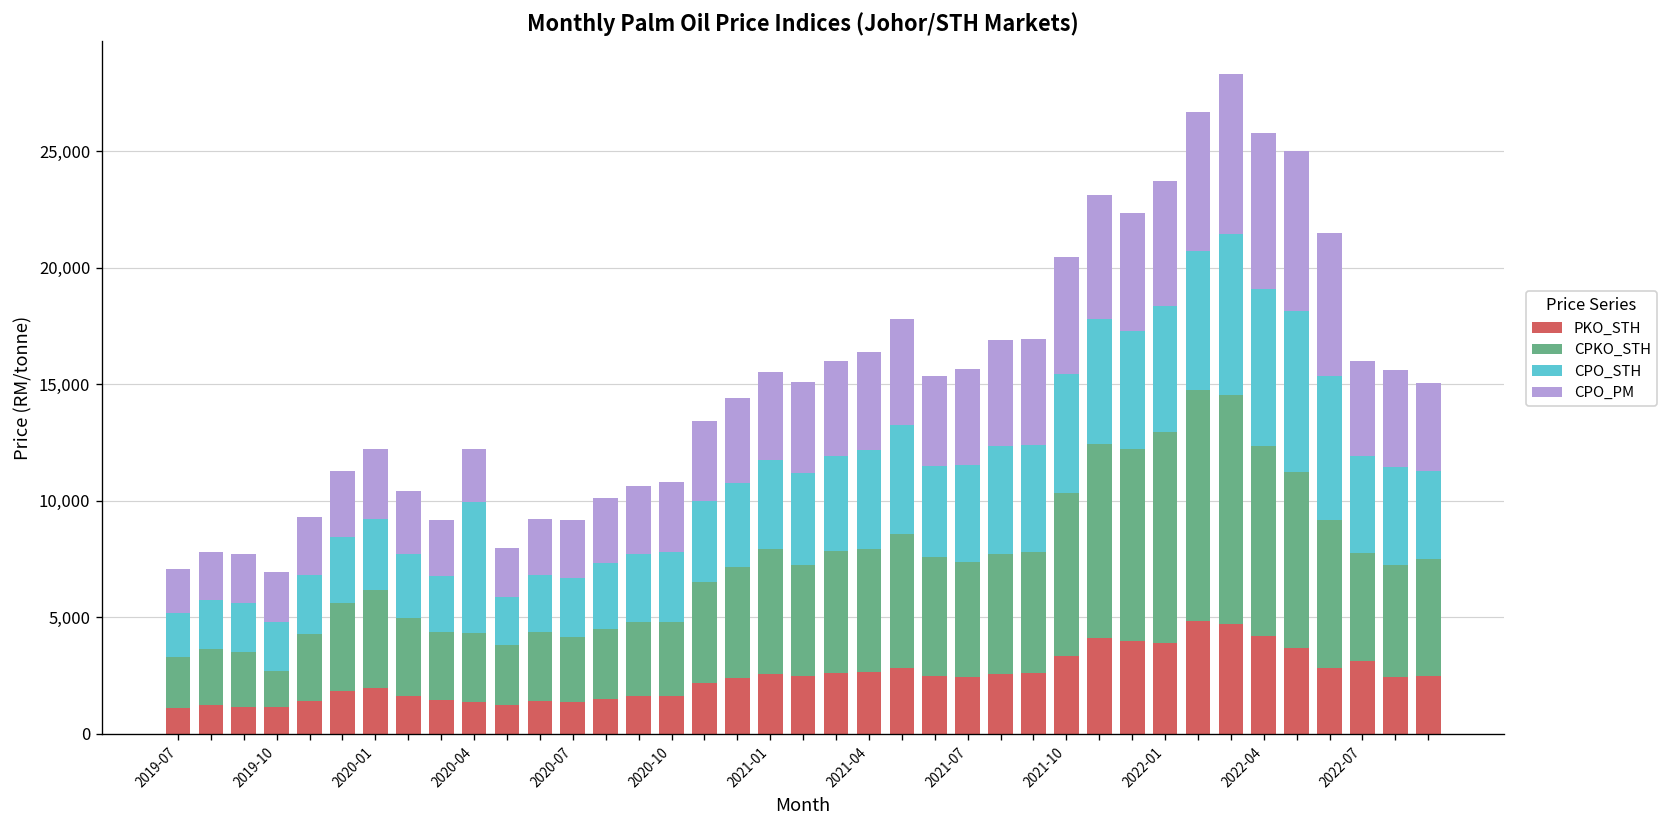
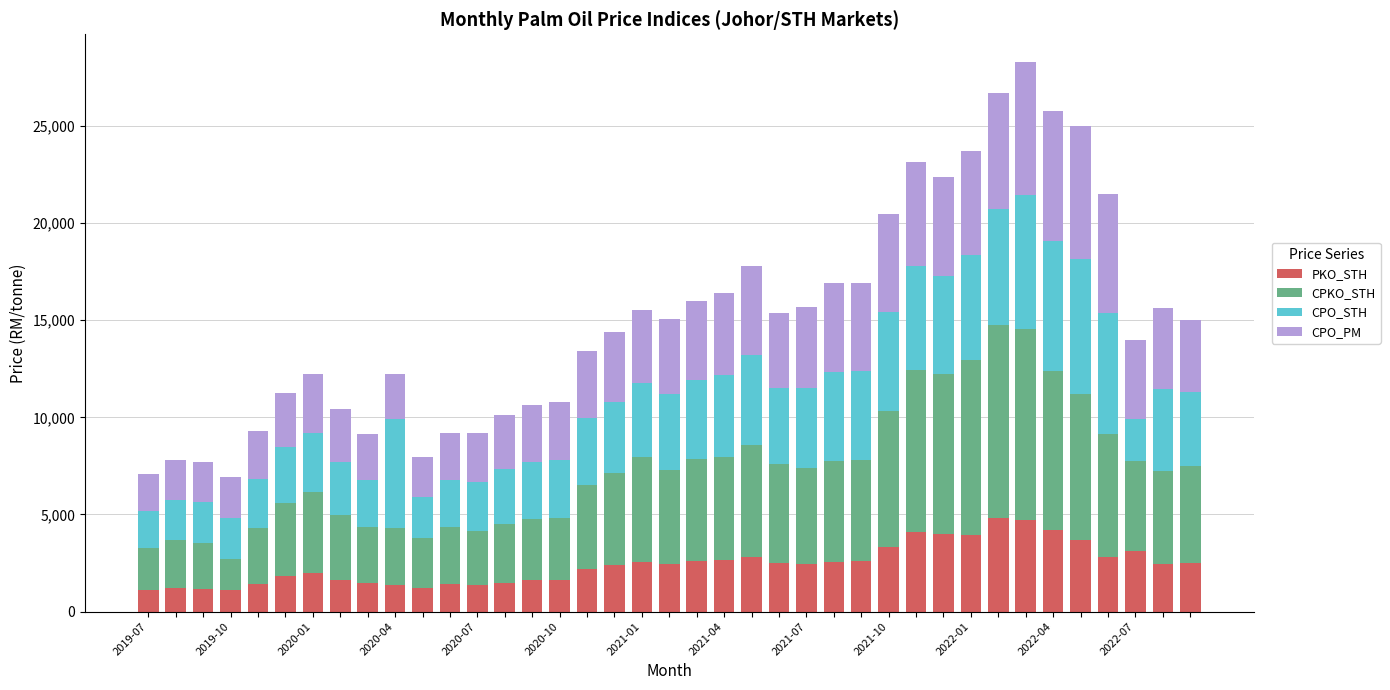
CPO_STH, 2022-07: 4,100 -> 2,200
